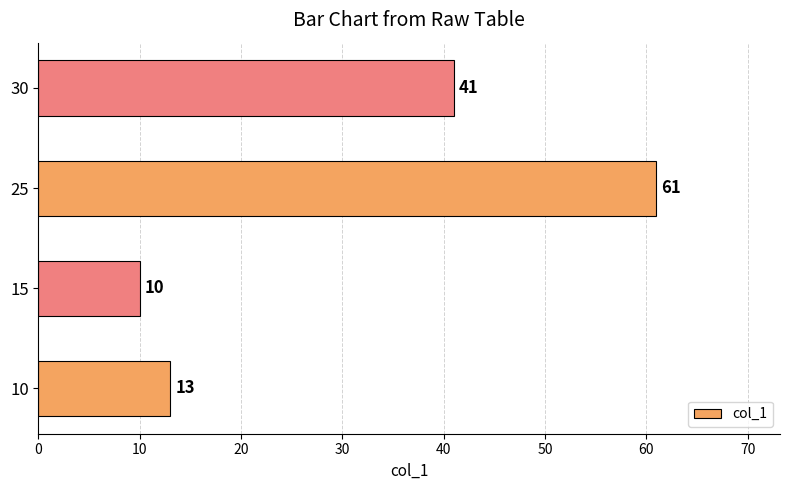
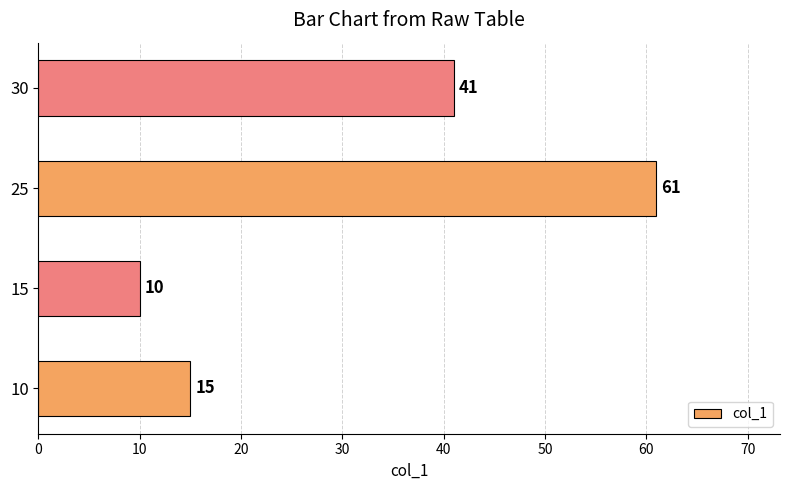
10: 13 -> 15
